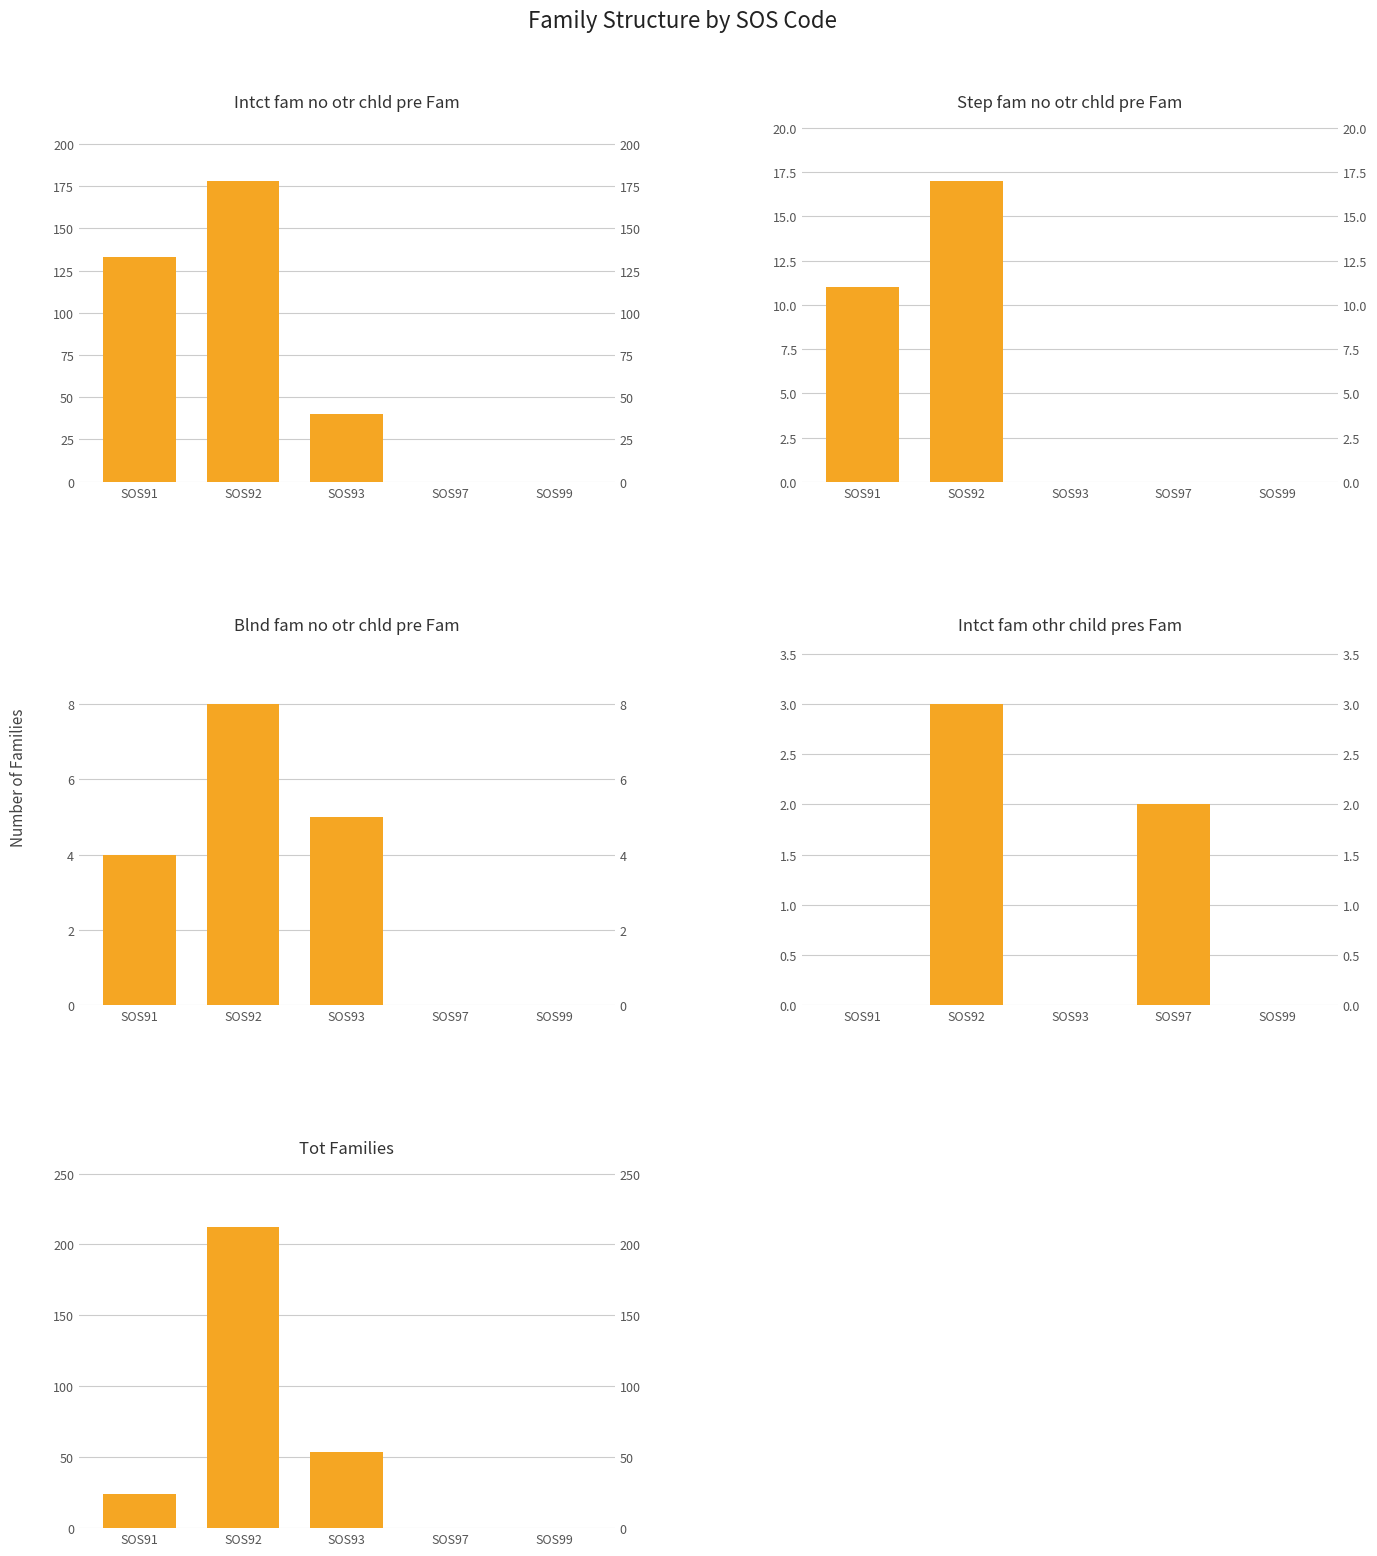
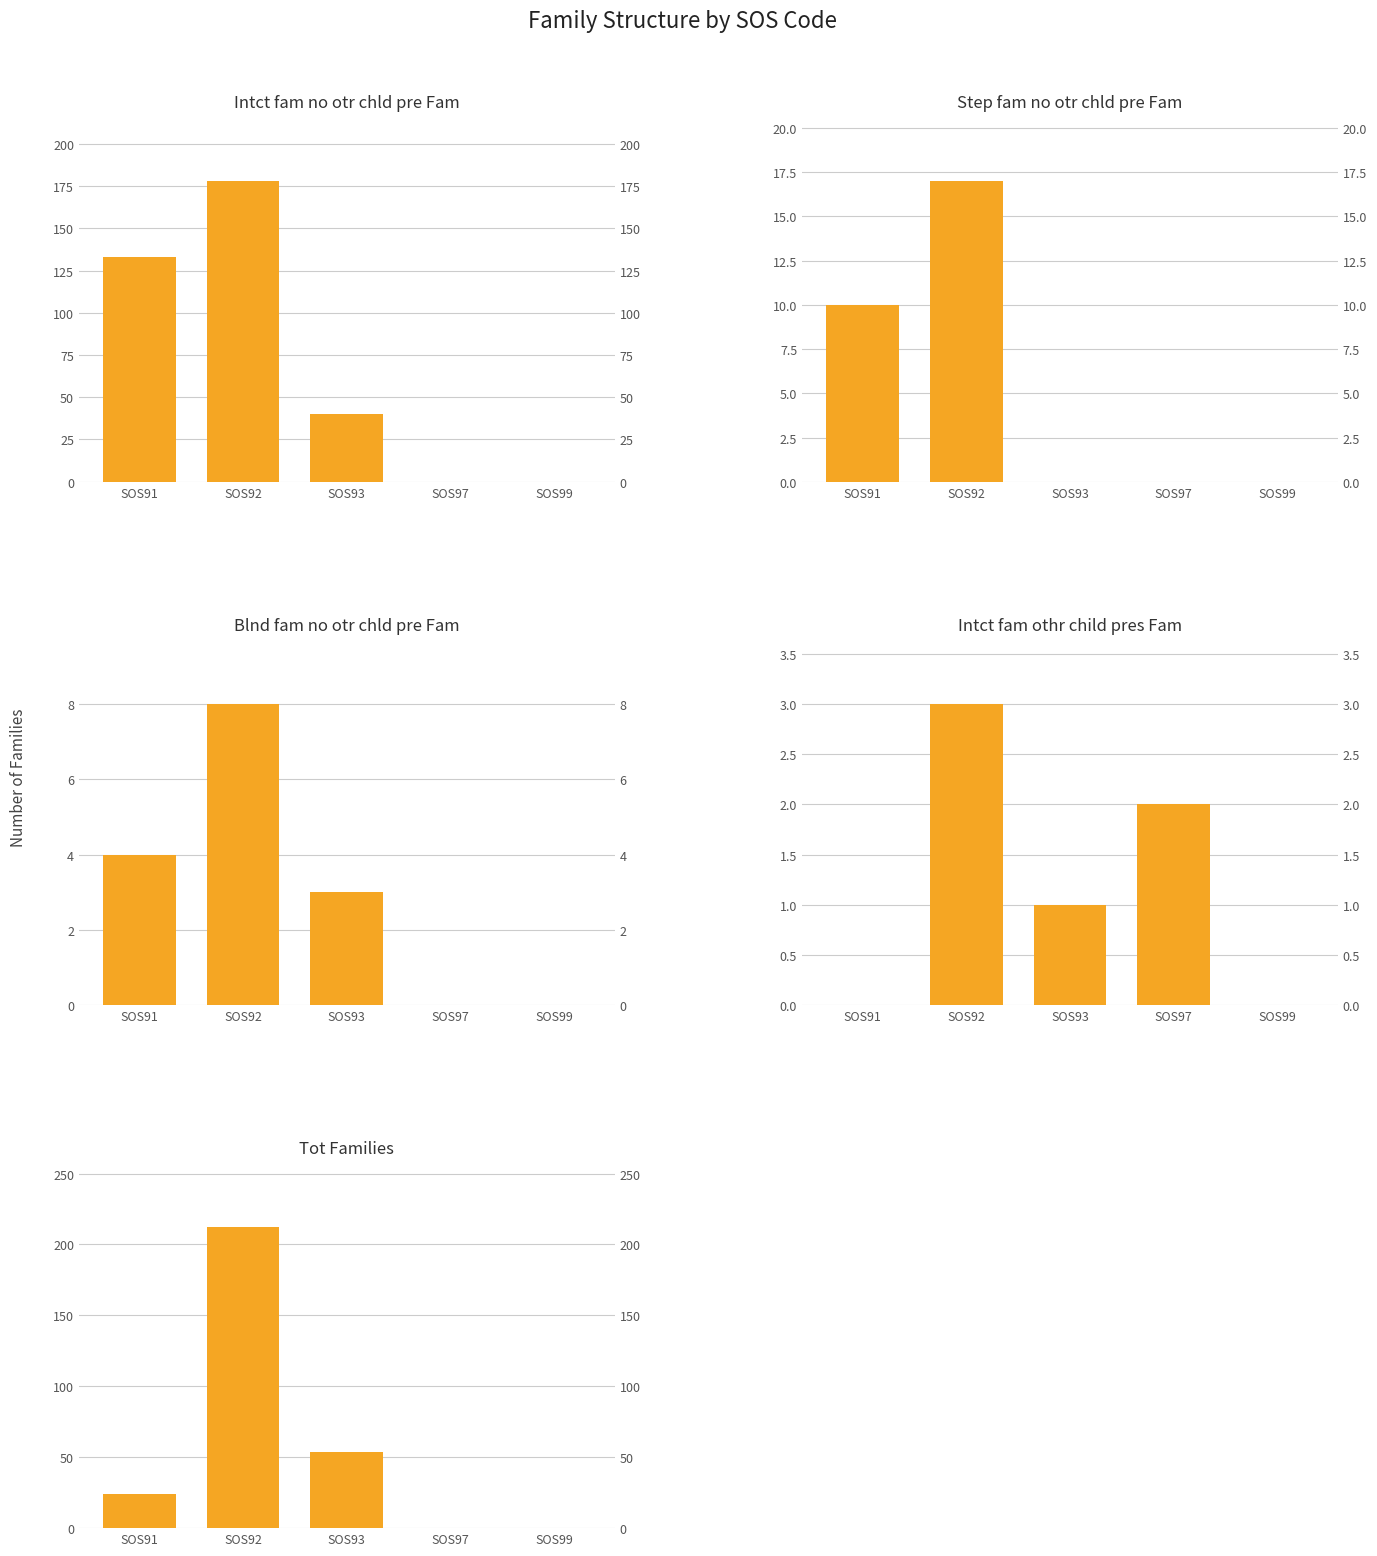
Step fam no otr chld pre Fam, SOS91: 11 -> 10
Blnd fam no otr chld pre Fam, SOS93: 5 -> 3
Intct fam othr child pres Fam, SOS93: 0 -> 1
